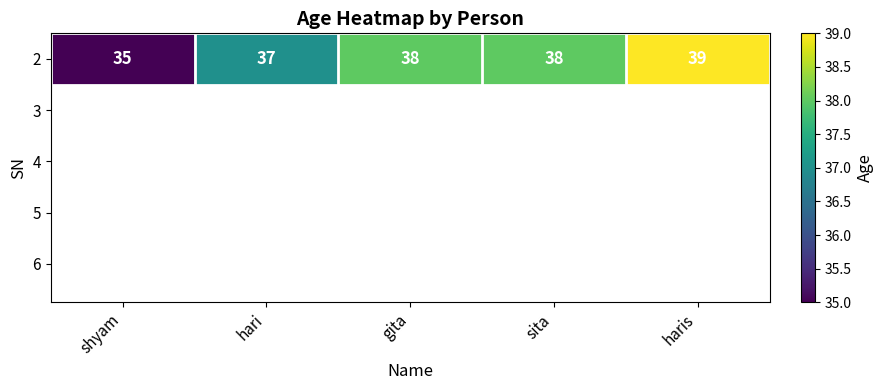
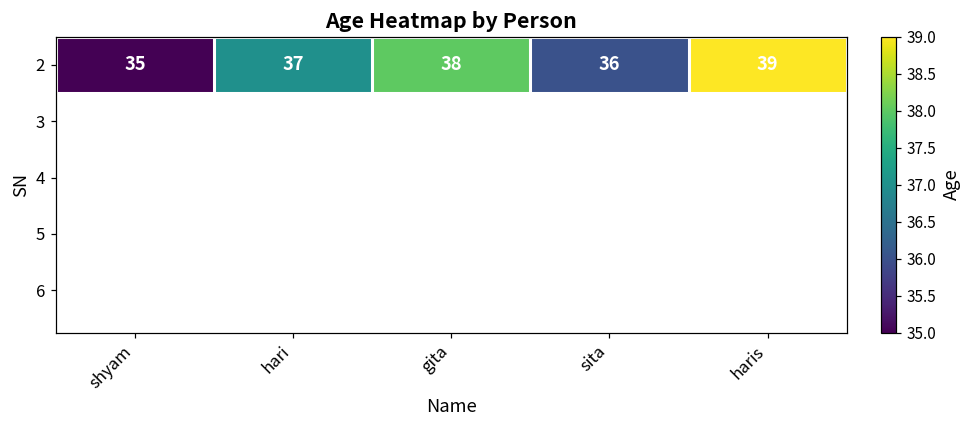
2, sita: 38 -> 36
